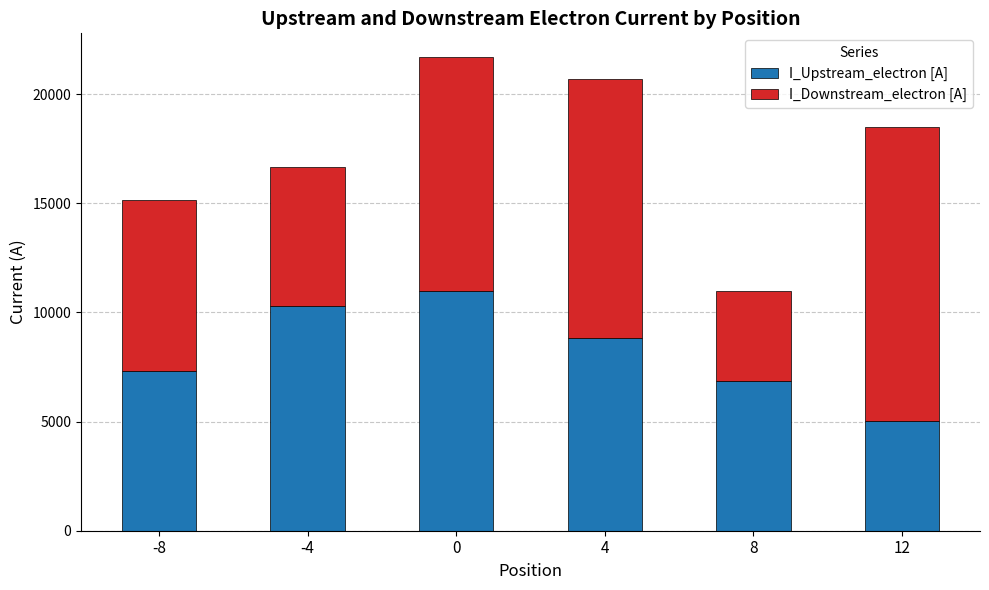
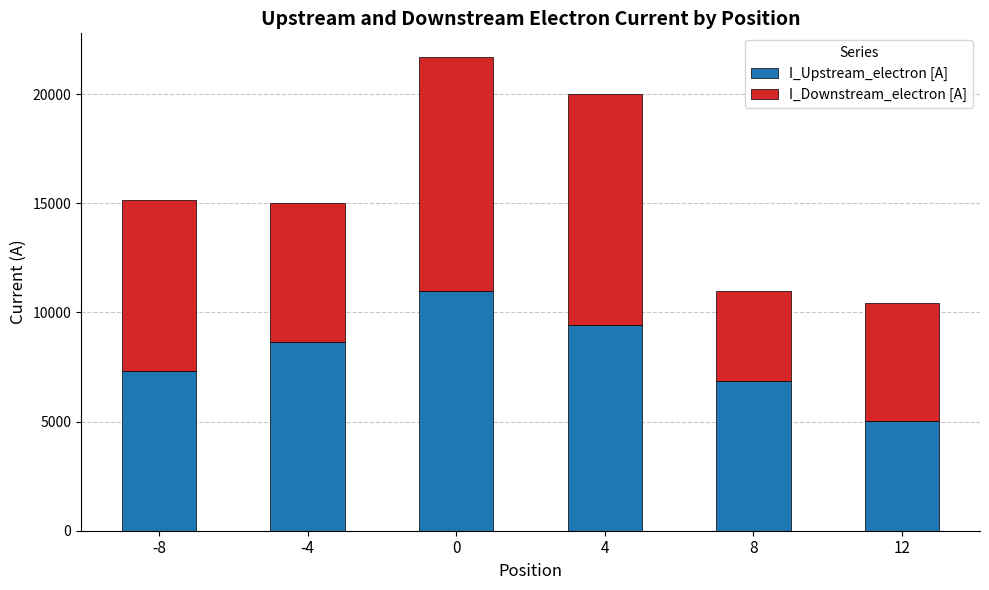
I_Upstream_electron [A], -4: 10300 -> 8700
I_Upstream_electron [A], 4: 8800 -> 9400
I_Downstream_electron [A], 4: 11900 -> 10600
I_Downstream_electron [A], 12: 13500 -> 5400
